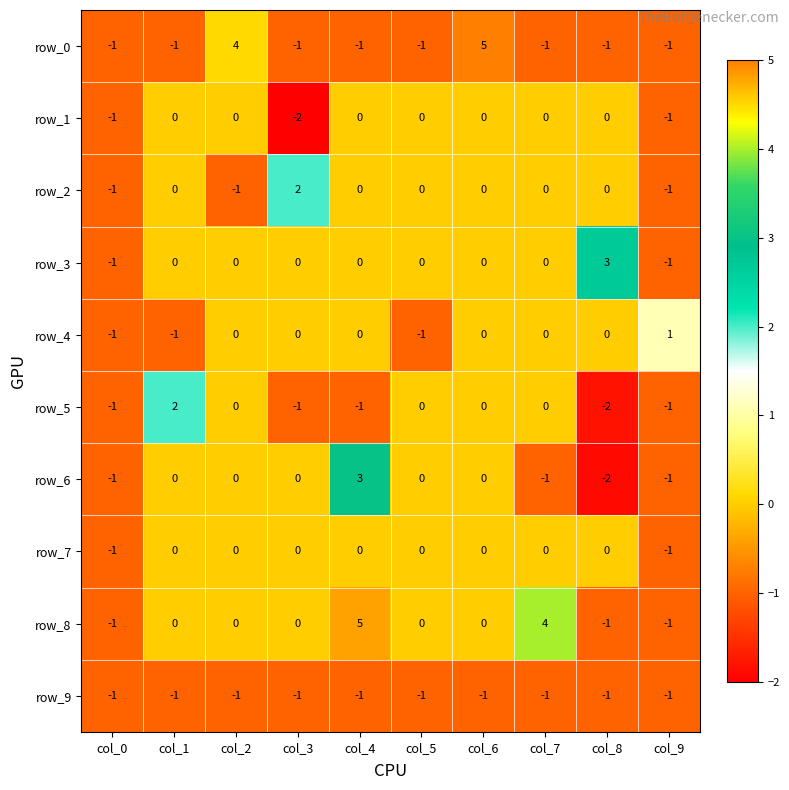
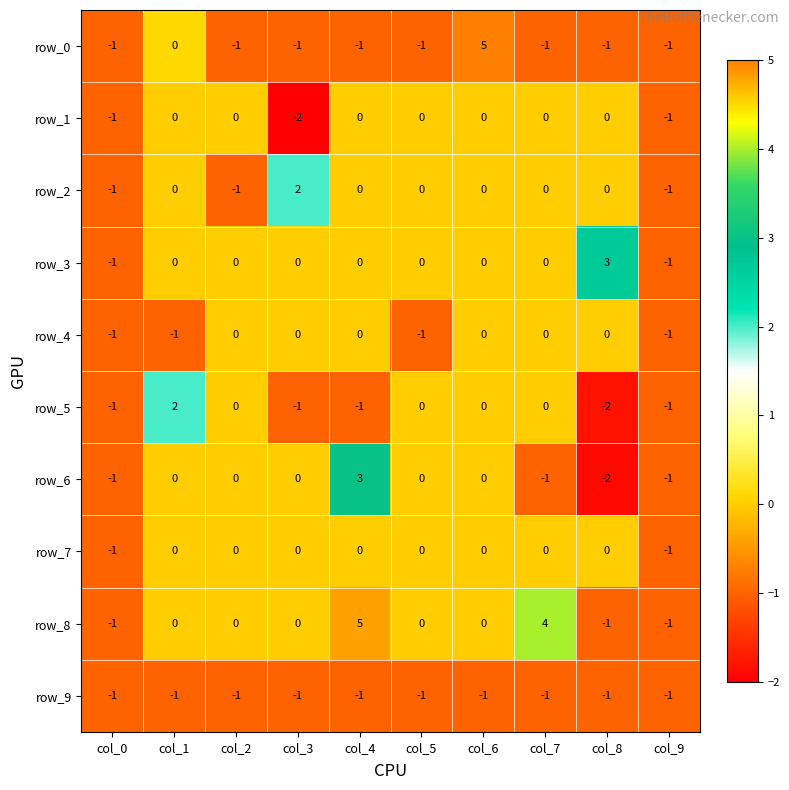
row_0, col_1: -1 -> 0
row_0, col_2: 4 -> -1
row_4, col_9: 1 -> -1
